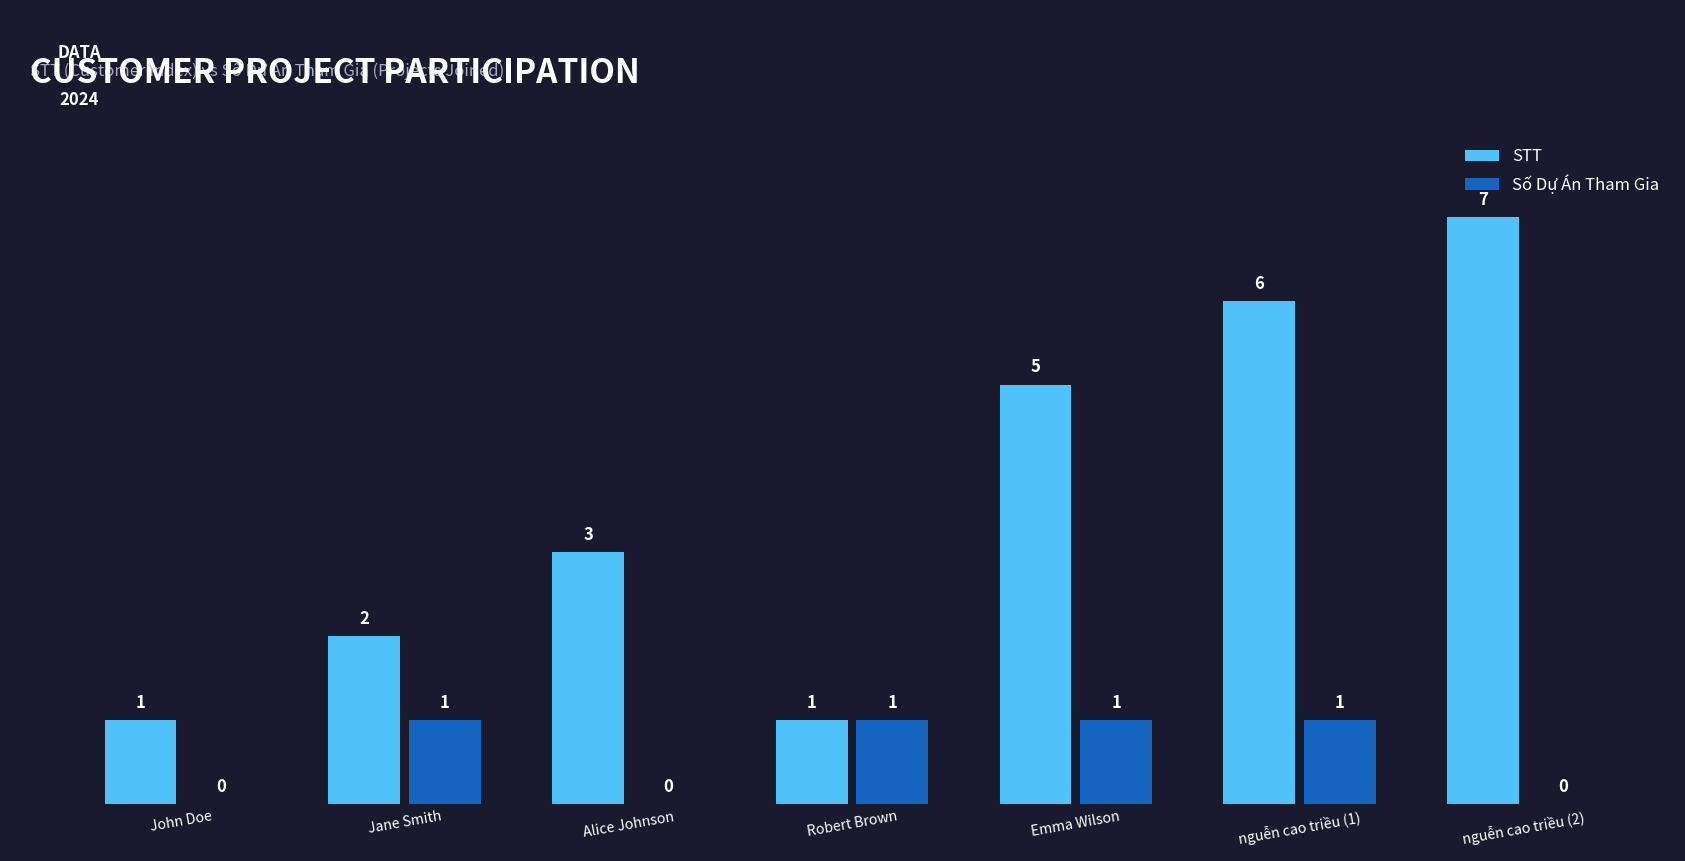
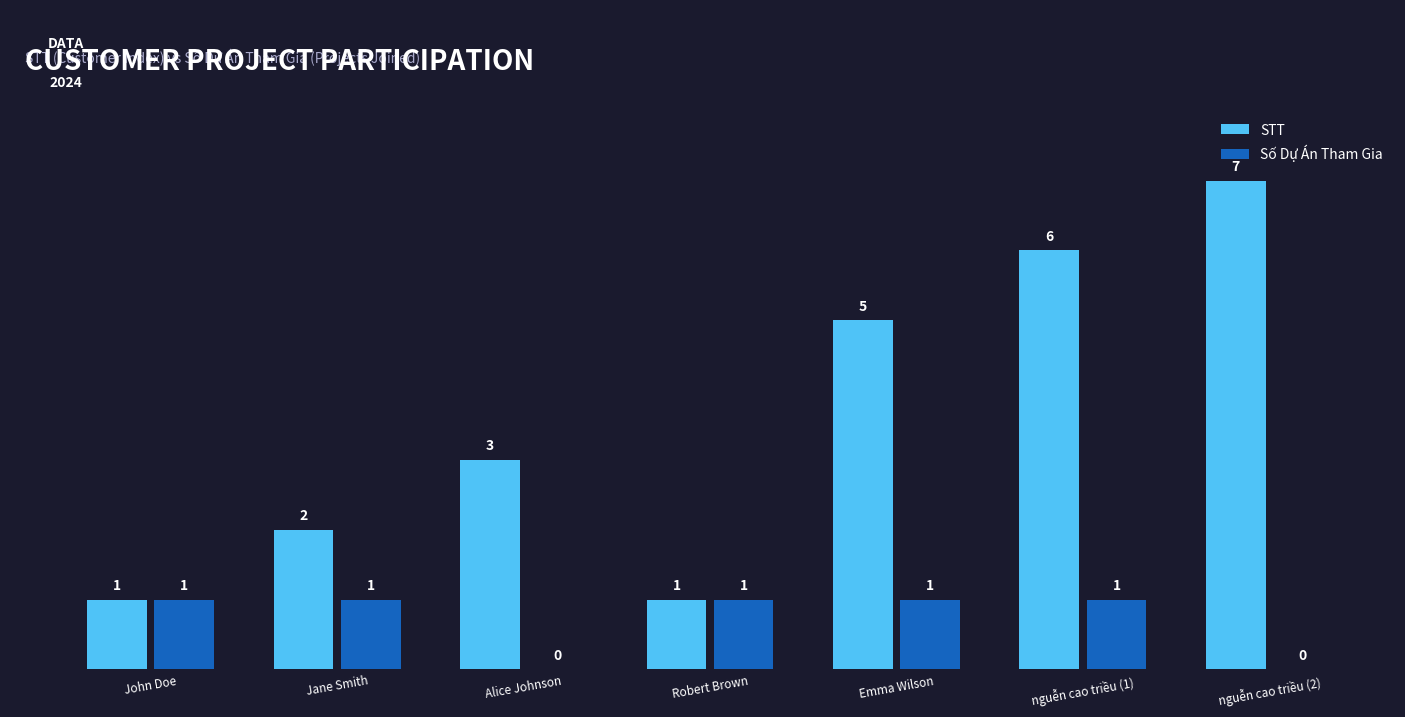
Số Dự Án Tham Gia, John Doe: 0 -> 1
